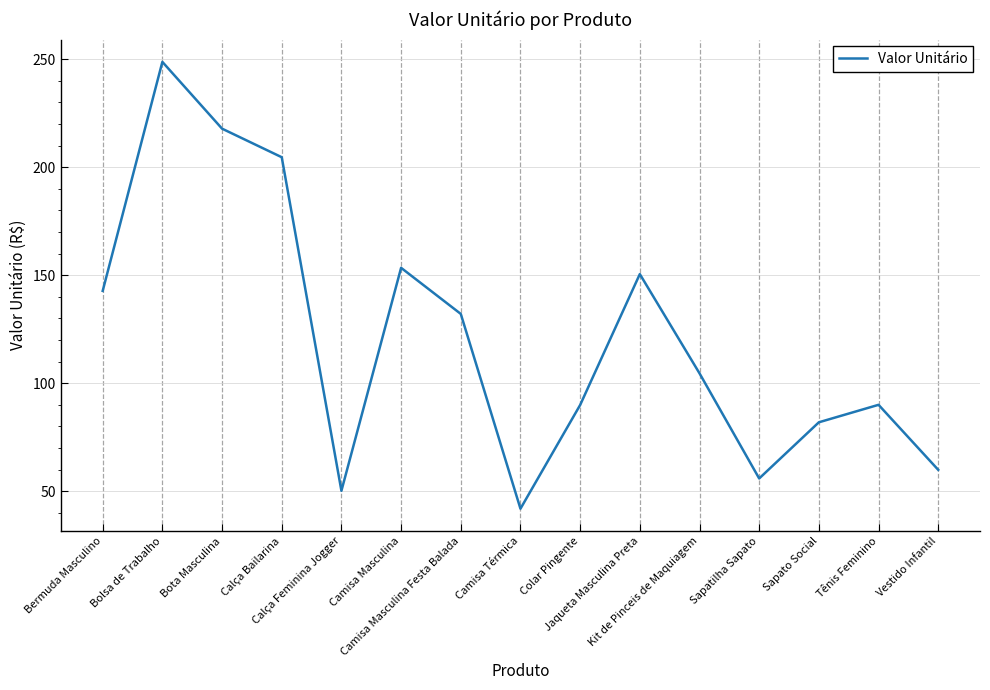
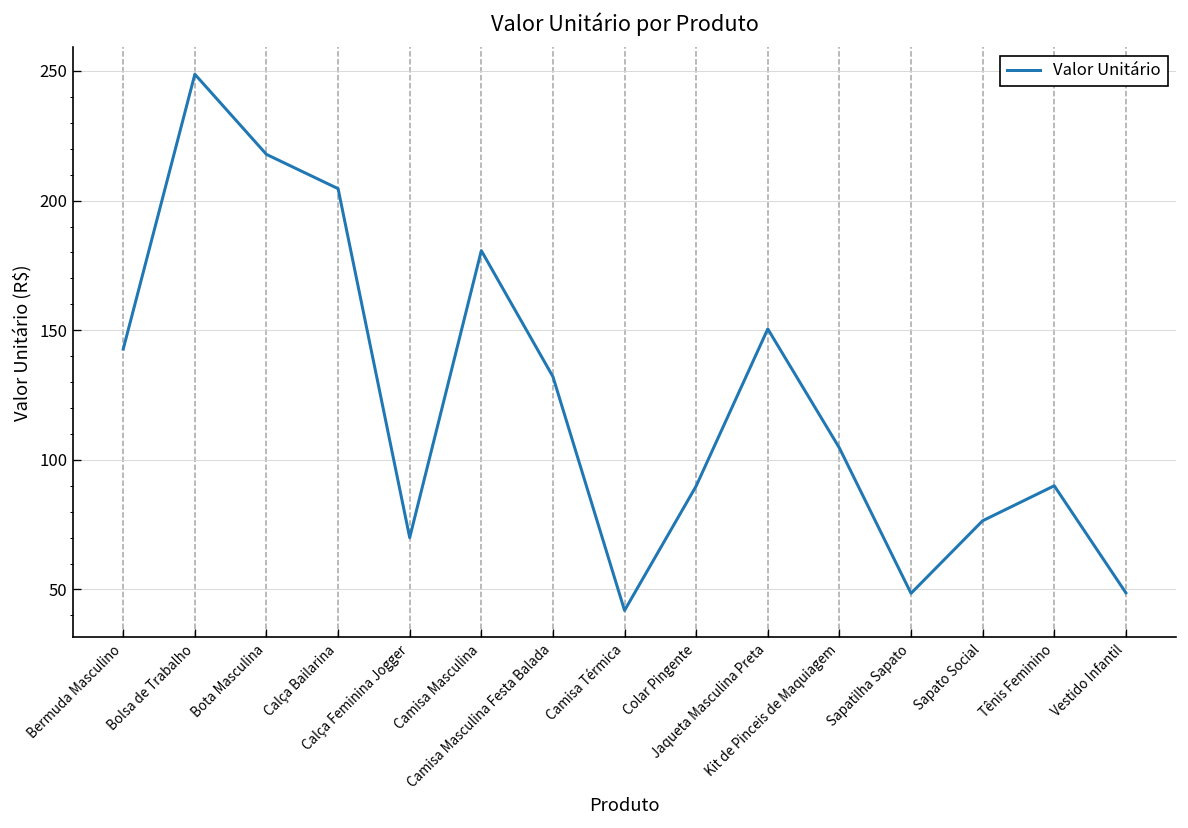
Calça Feminina Jogger: 50 -> 70
Camisa Masculina: 153 -> 181
Sapatilha Sapato: 56 -> 49
Sapato Social: 82 -> 77
Vestido Infantil: 60 -> 49
